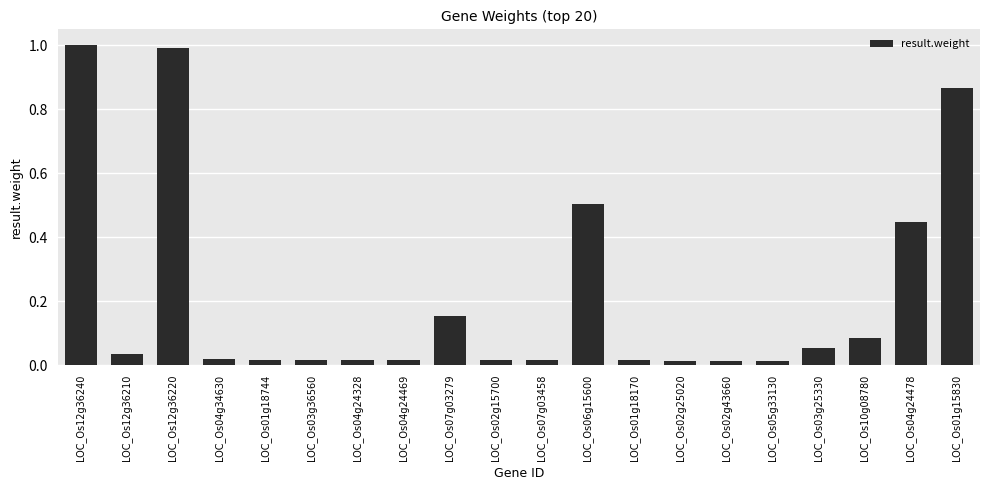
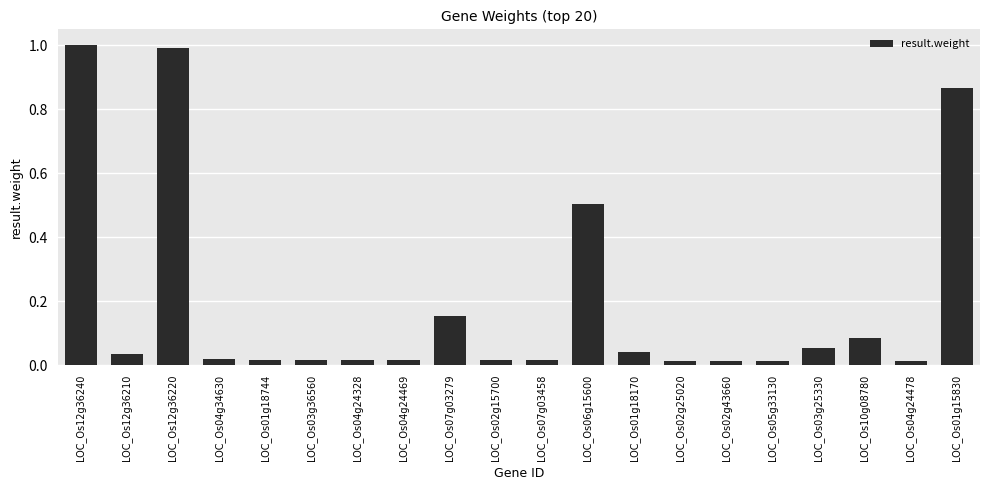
LOC_Os01g18170: 0.01 -> 0.04
LOC_Os04g24478: 0.45 -> 0.01
